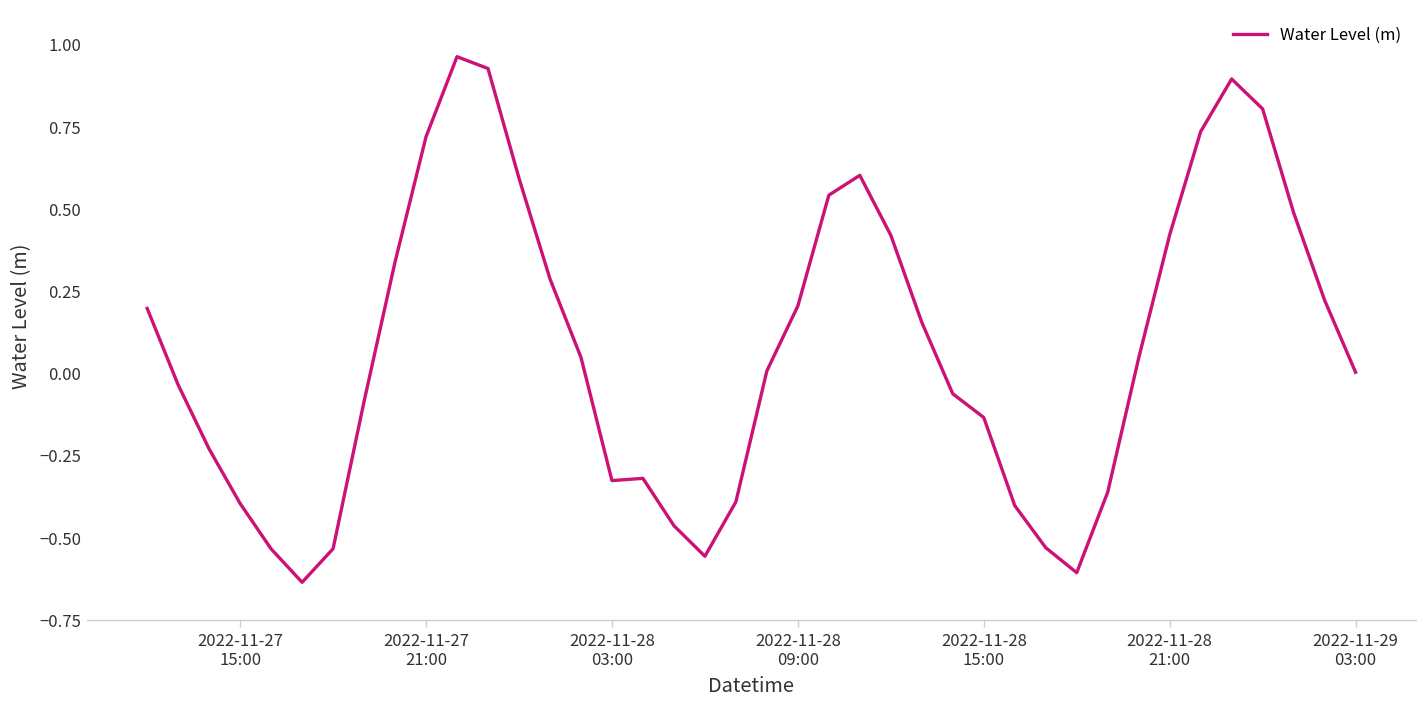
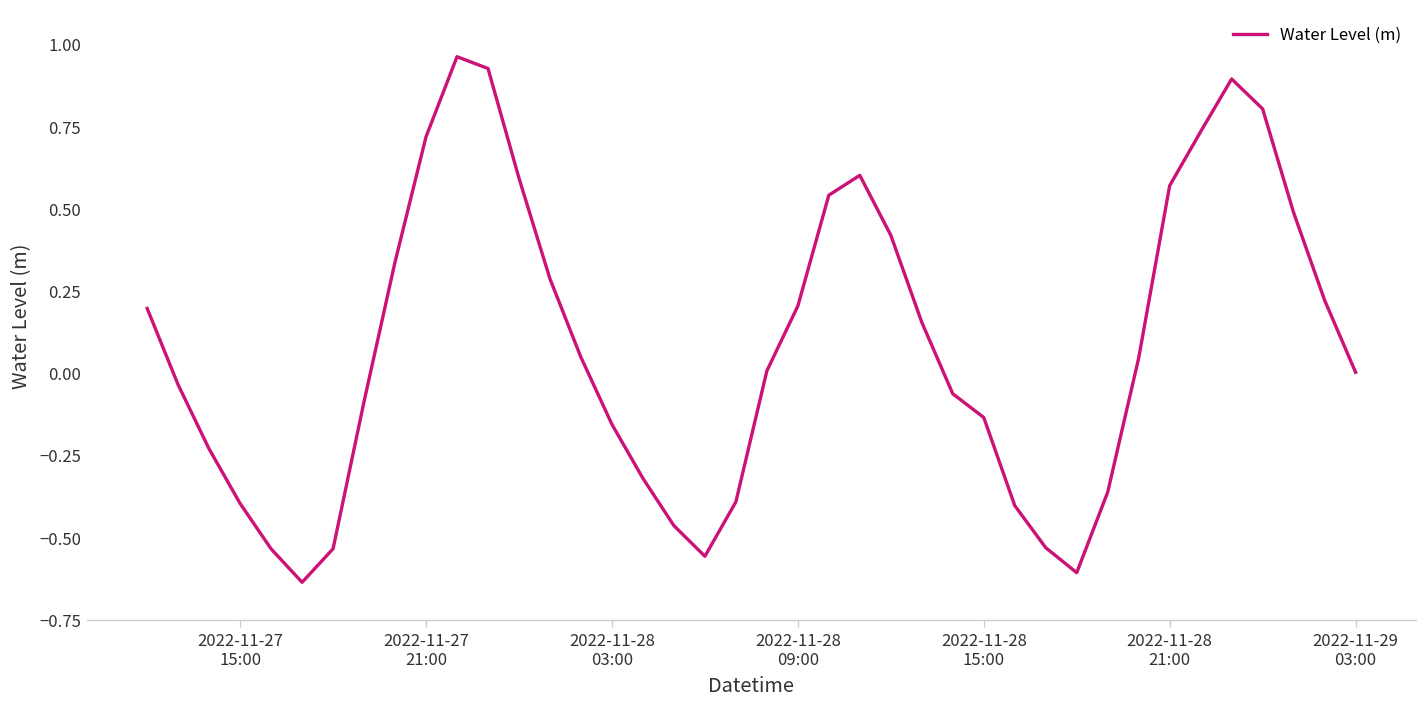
2022-11-28 03:00: -0.33 -> -0.15
2022-11-28 21:00: 0.42 -> 0.57
